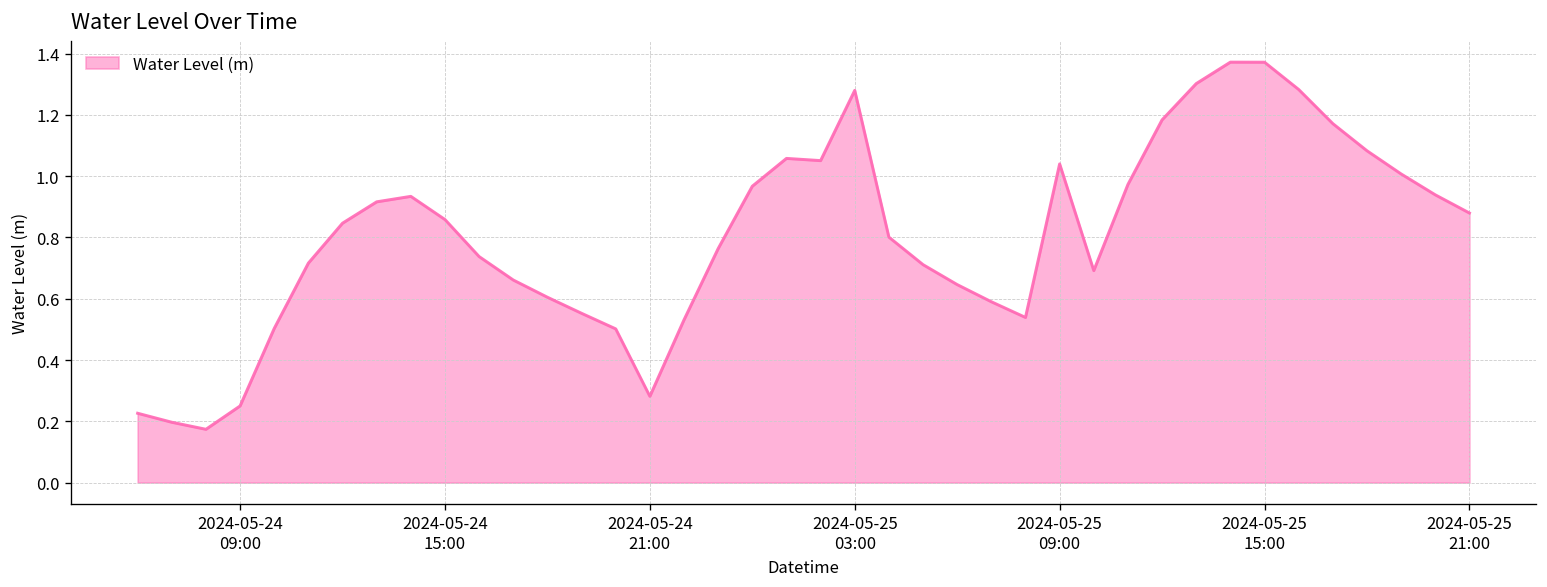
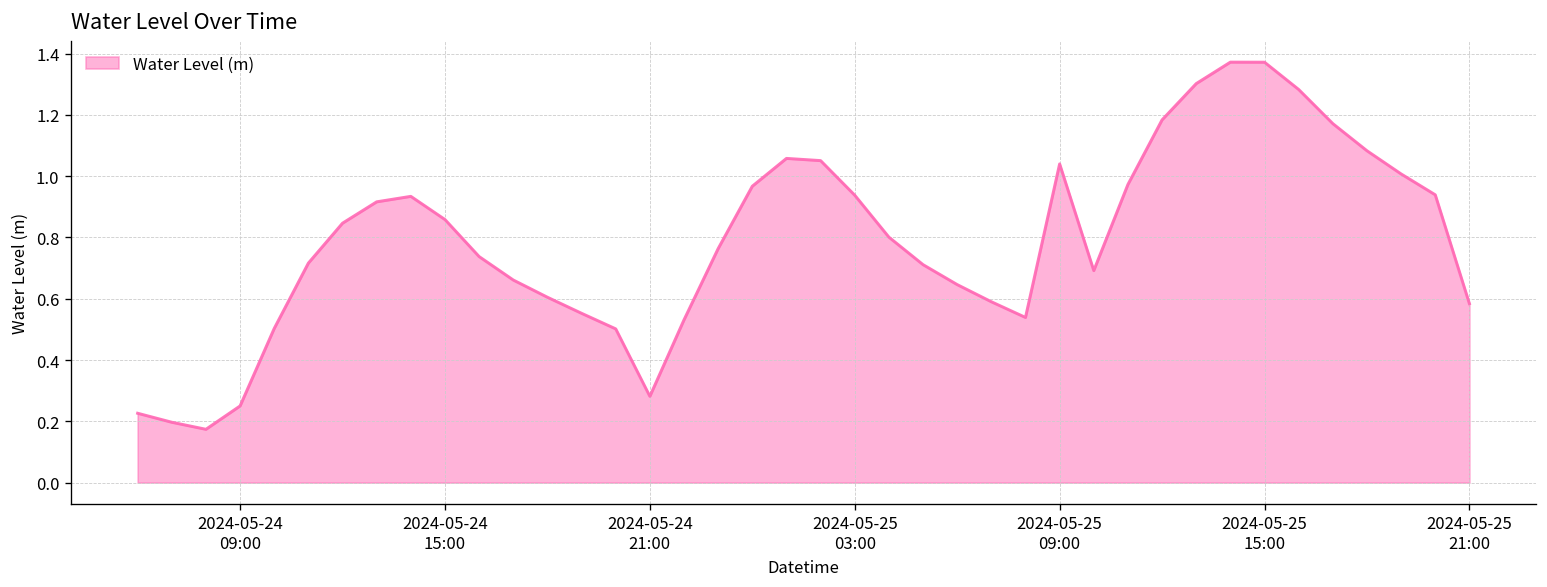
2024-05-25 03:00: 1.28 -> 0.94
2024-05-25 21:00: 0.88 -> 0.58
